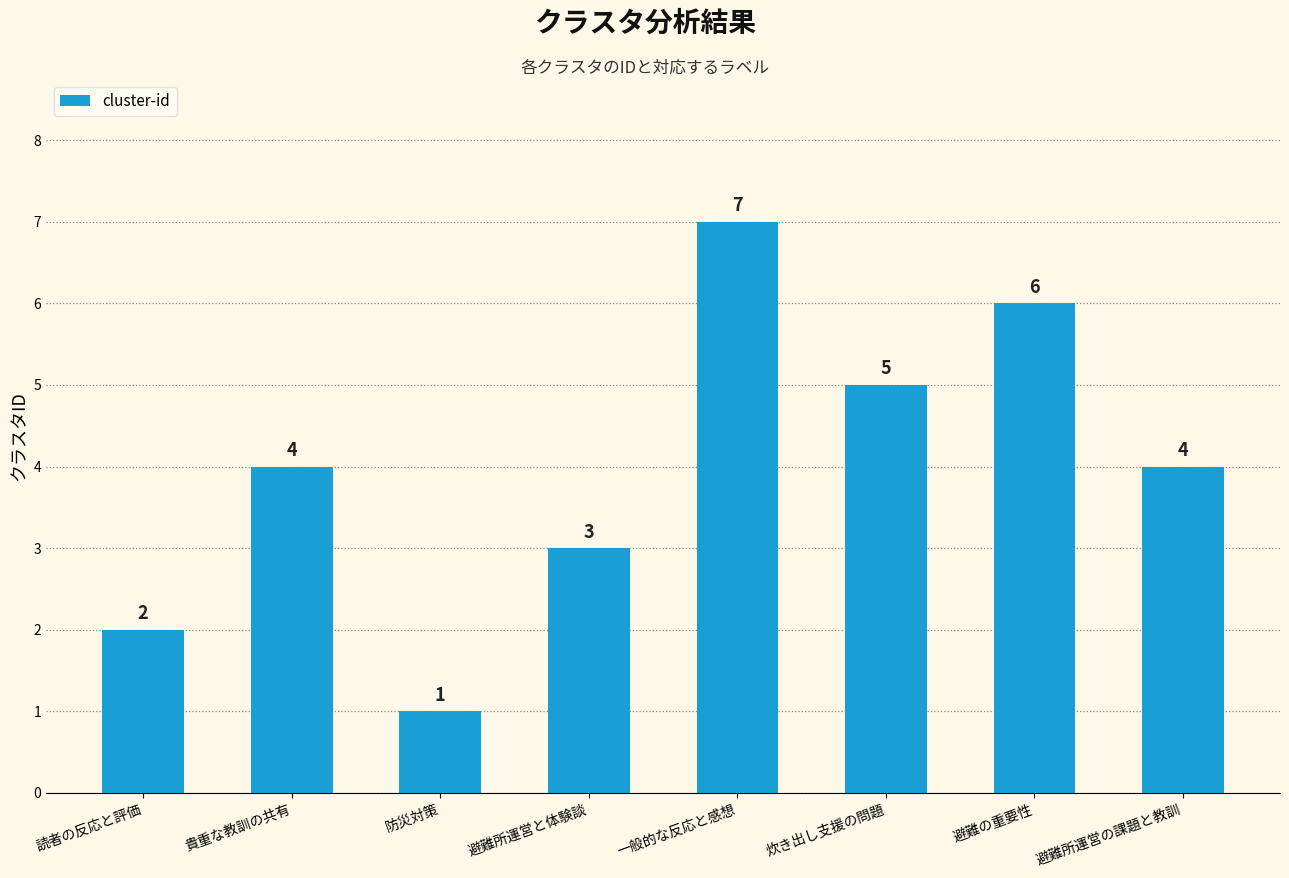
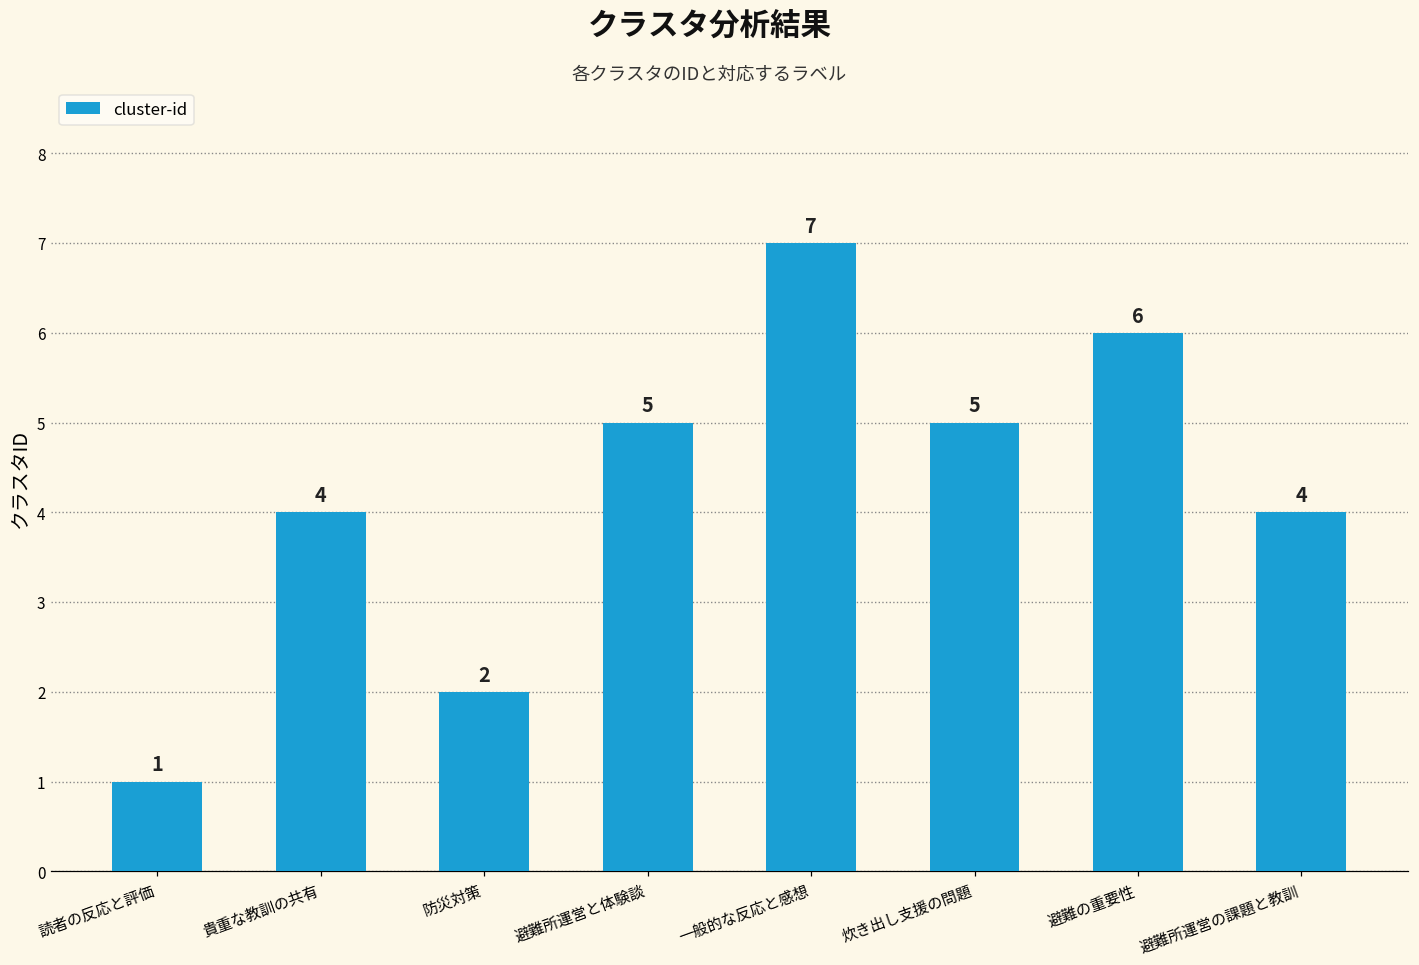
読者の反応と評価: 2 -> 1
防災対策: 1 -> 2
避難所運営と体験談: 3 -> 5
